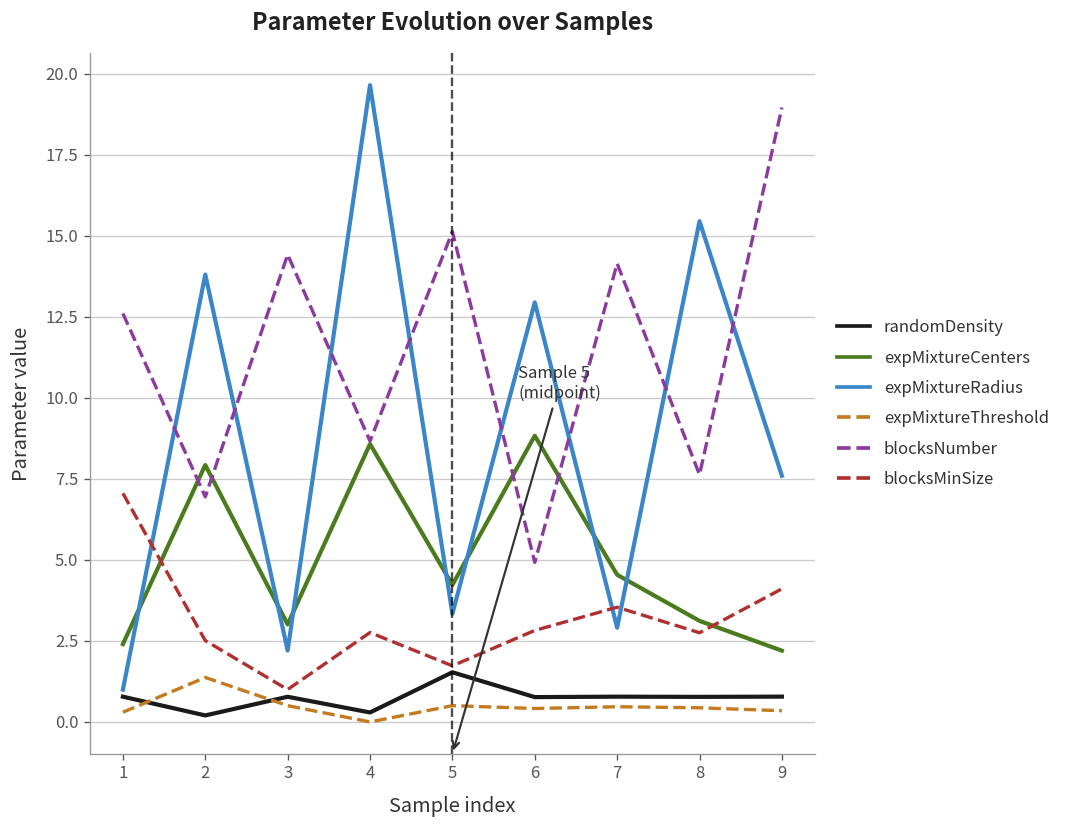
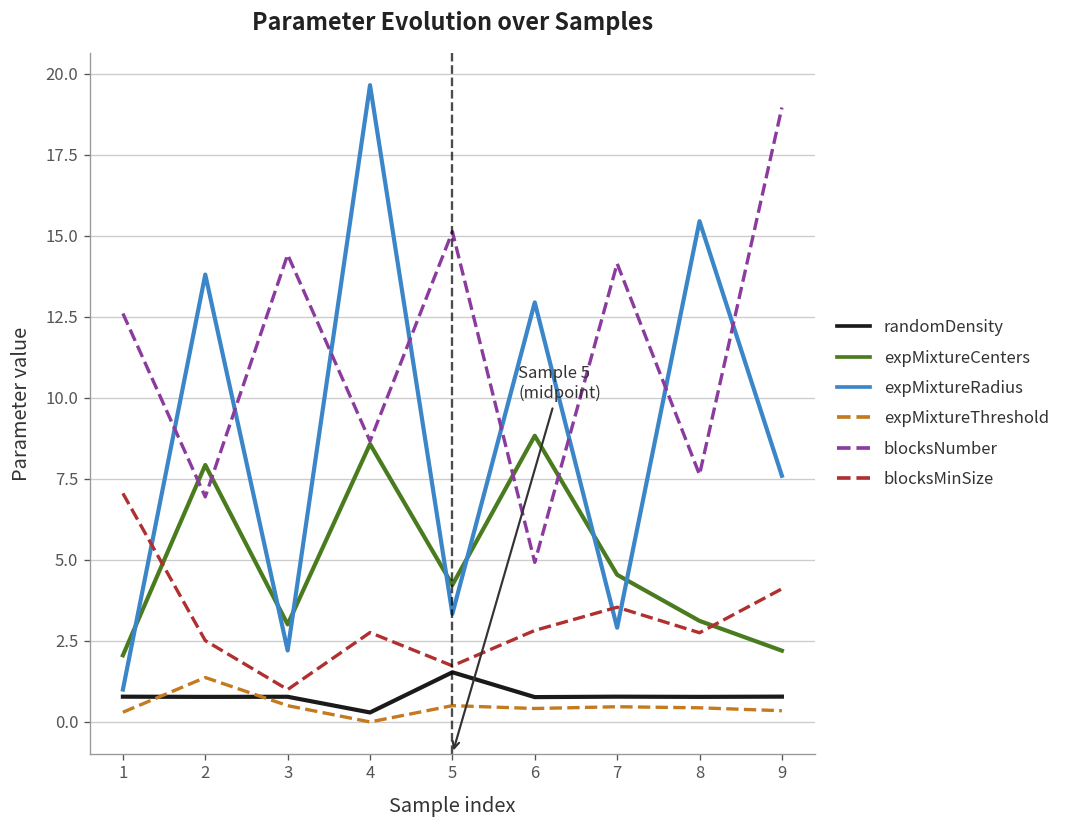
expMixtureCenters, 1: 2.4 -> 2.1
randomDensity, 2: 0.2 -> 0.8
